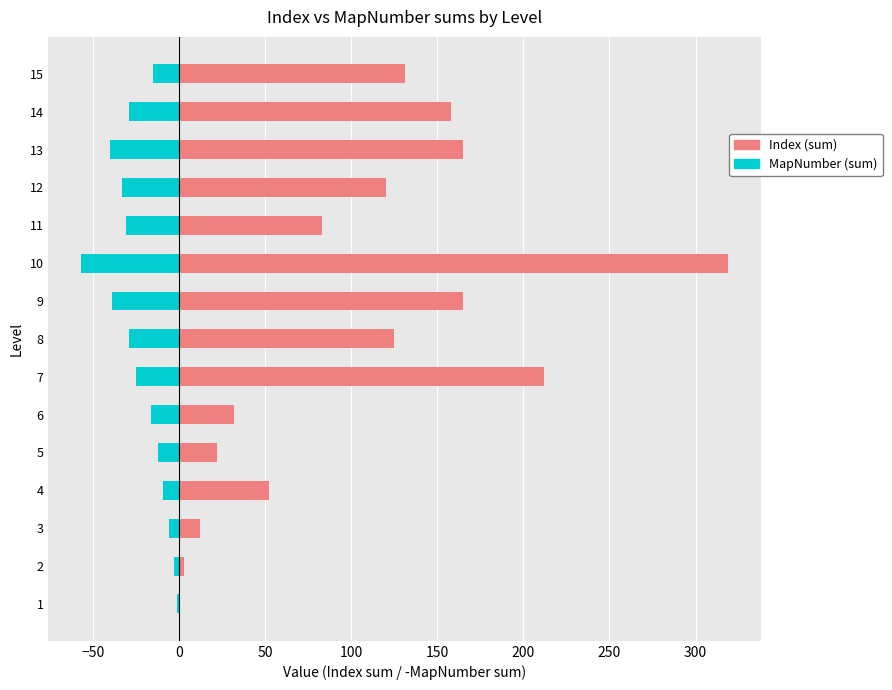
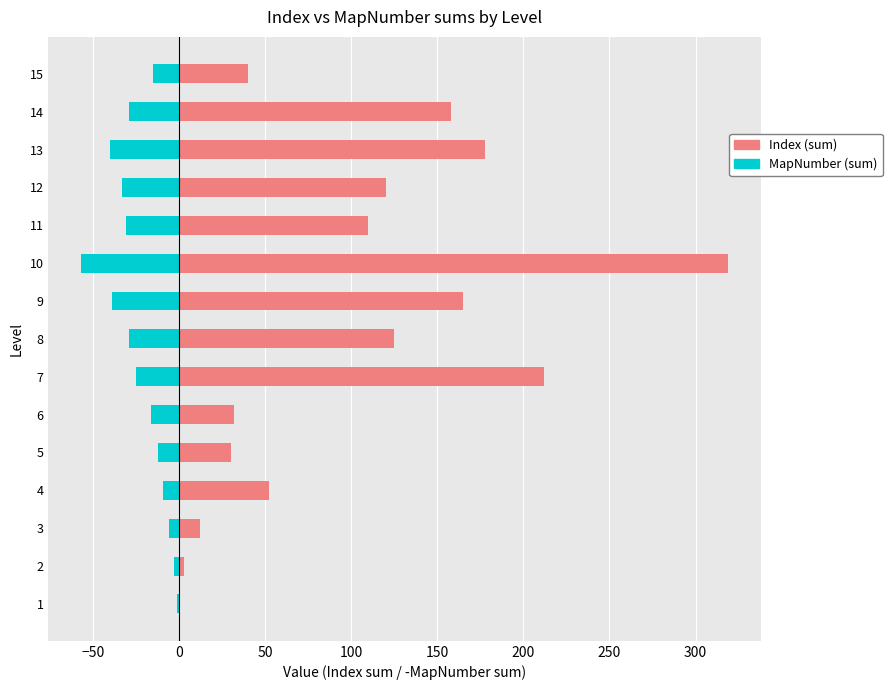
Index (sum), 15: 131 -> 40
Index (sum), 13: 165 -> 178
Index (sum), 11: 83 -> 110
Index (sum), 5: 22 -> 30
